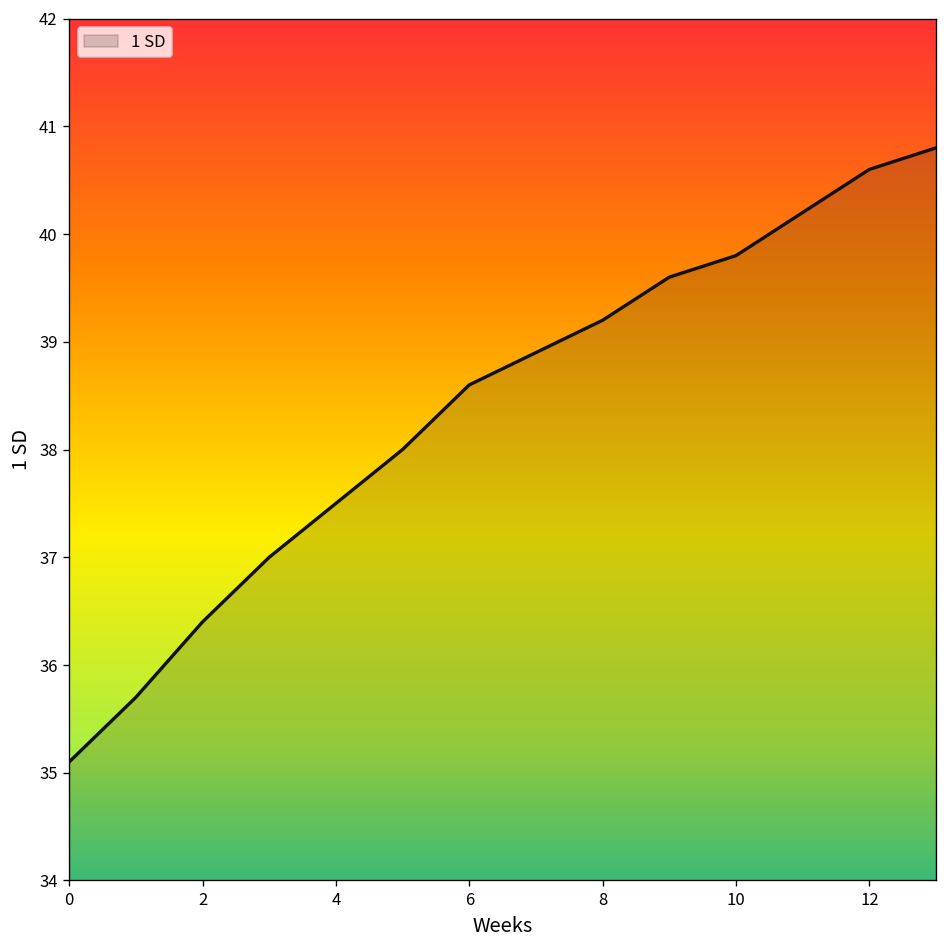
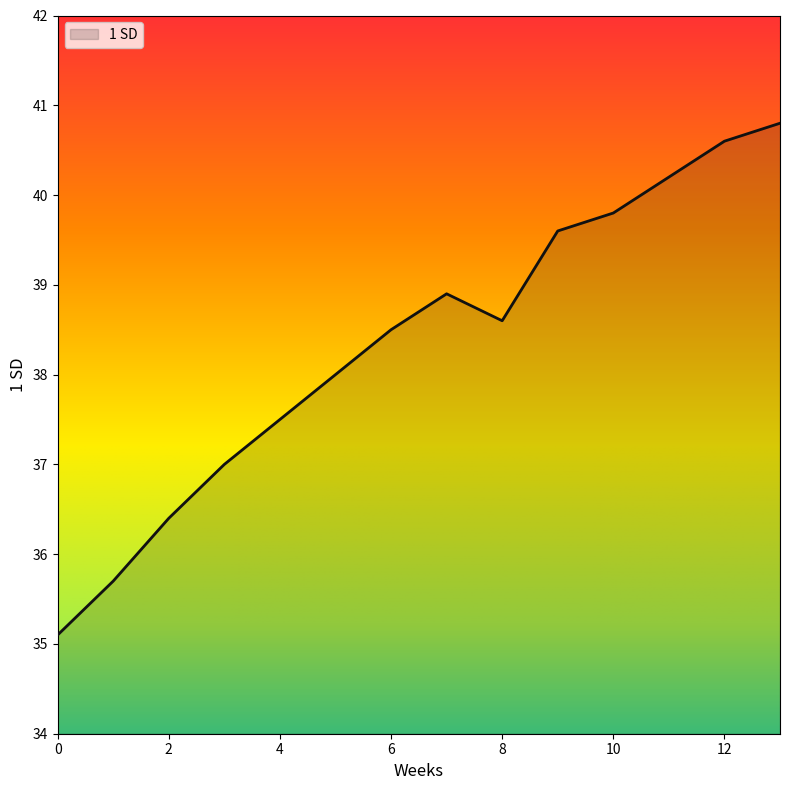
6: 38.6 -> 38.5
8: 39.2 -> 38.6
